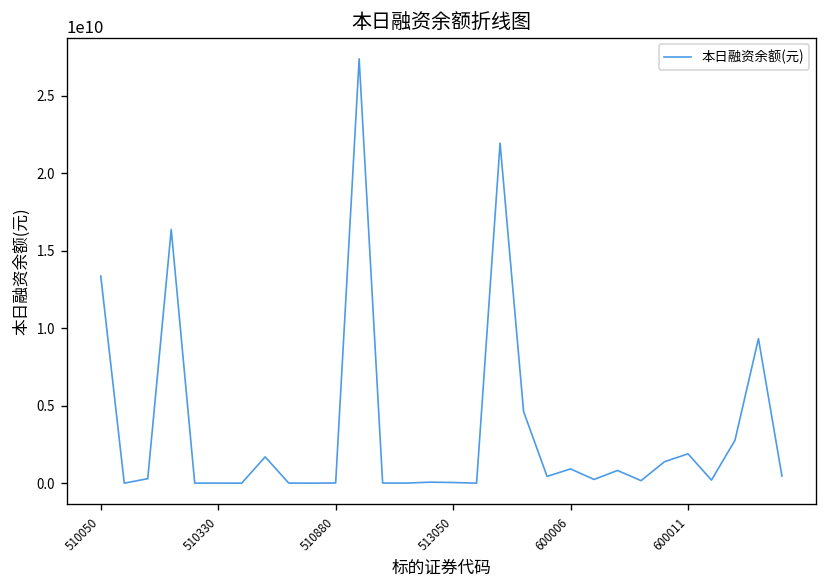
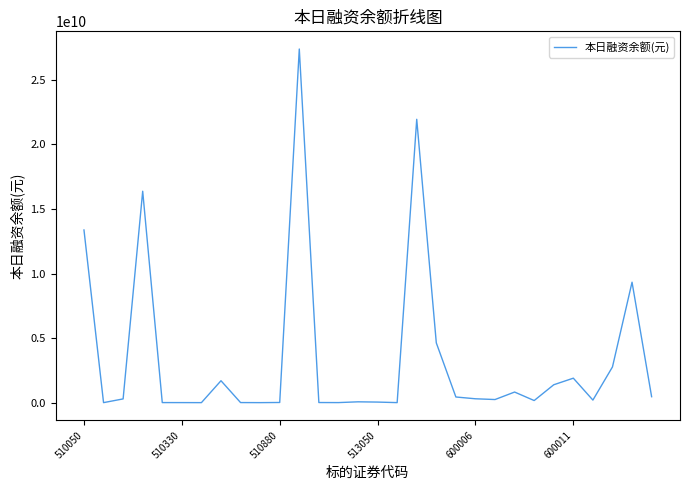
600006: 900000000 -> 300000000
